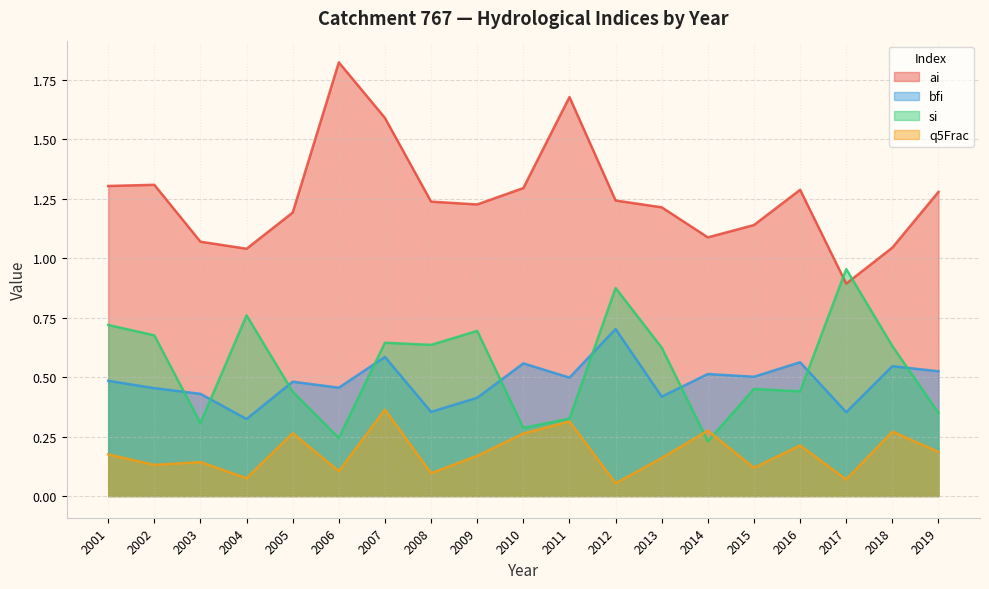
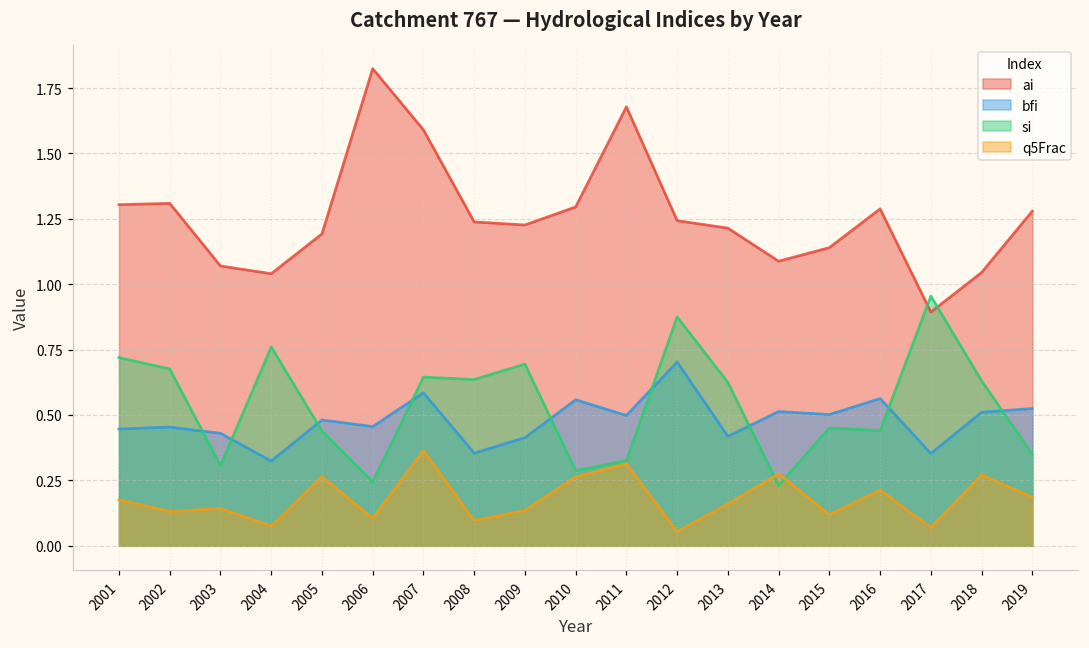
bfi, 2001: 0.48 -> 0.45
q5Frac, 2009: 0.17 -> 0.14
bfi, 2018: 0.55 -> 0.51
